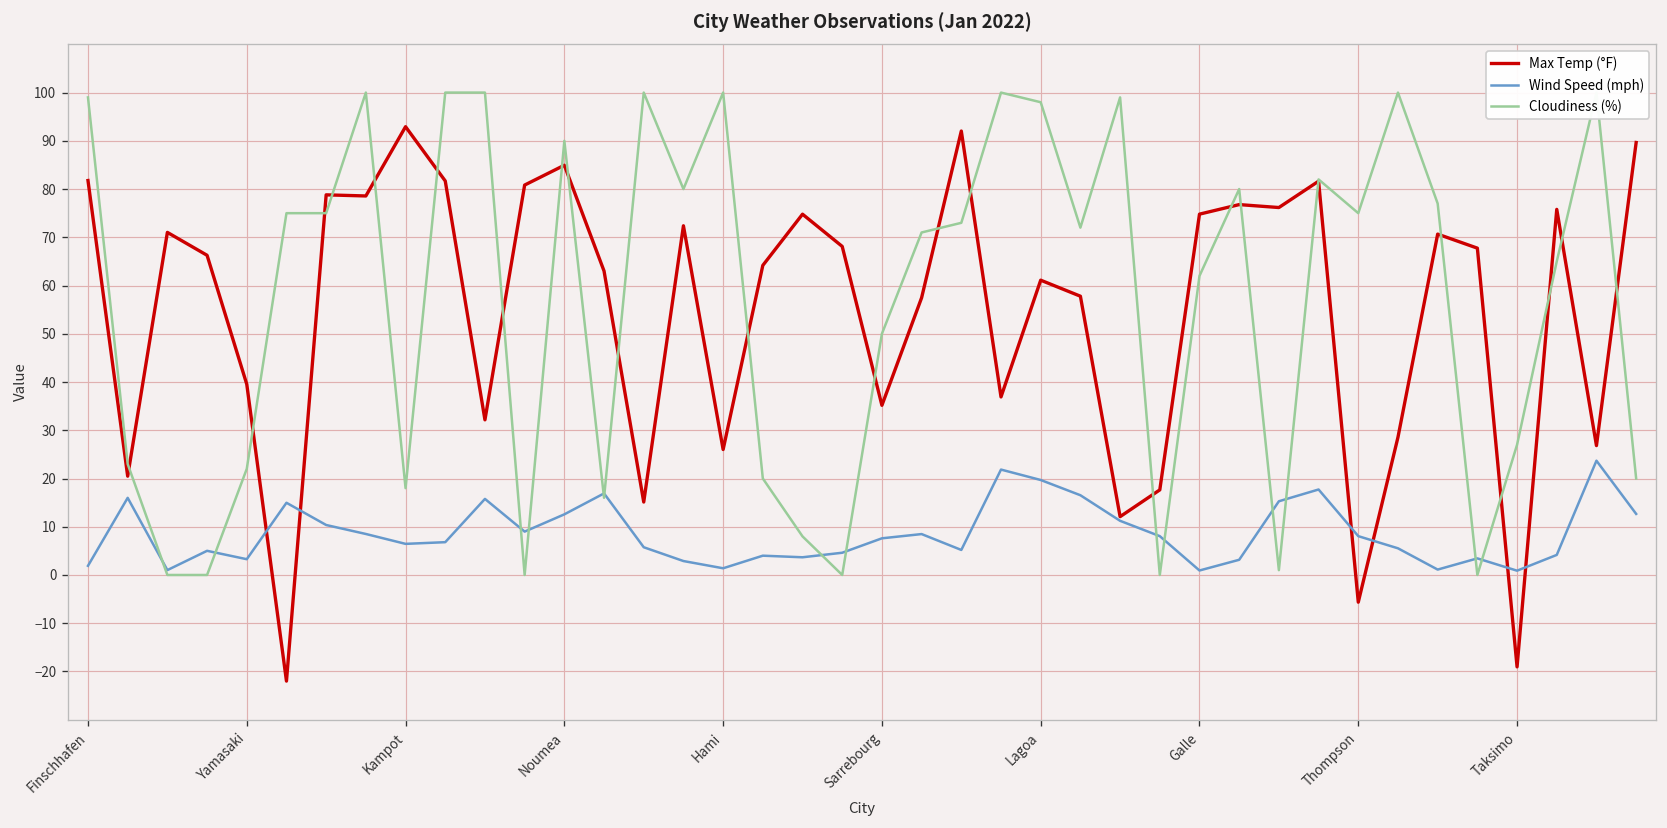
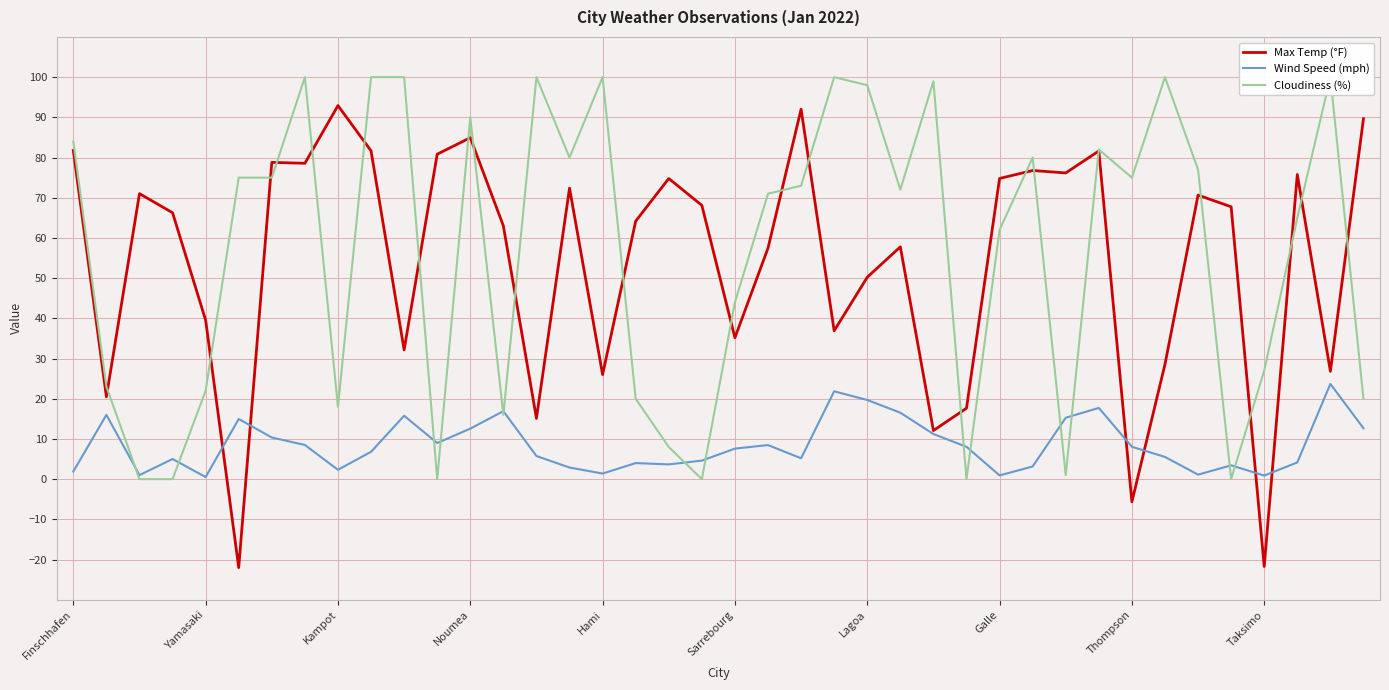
Cloudiness (%), Finschhafen: 99 -> 84
Wind Speed (mph), Yamasaki: 3 -> 1
Wind Speed (mph), Kampot: 6 -> 2
Cloudiness (%), Sarrebourg: 50 -> 44
Max Temp (°F), Lagoa: 61 -> 50
Max Temp (°F), Taksimo: -19 -> -22
